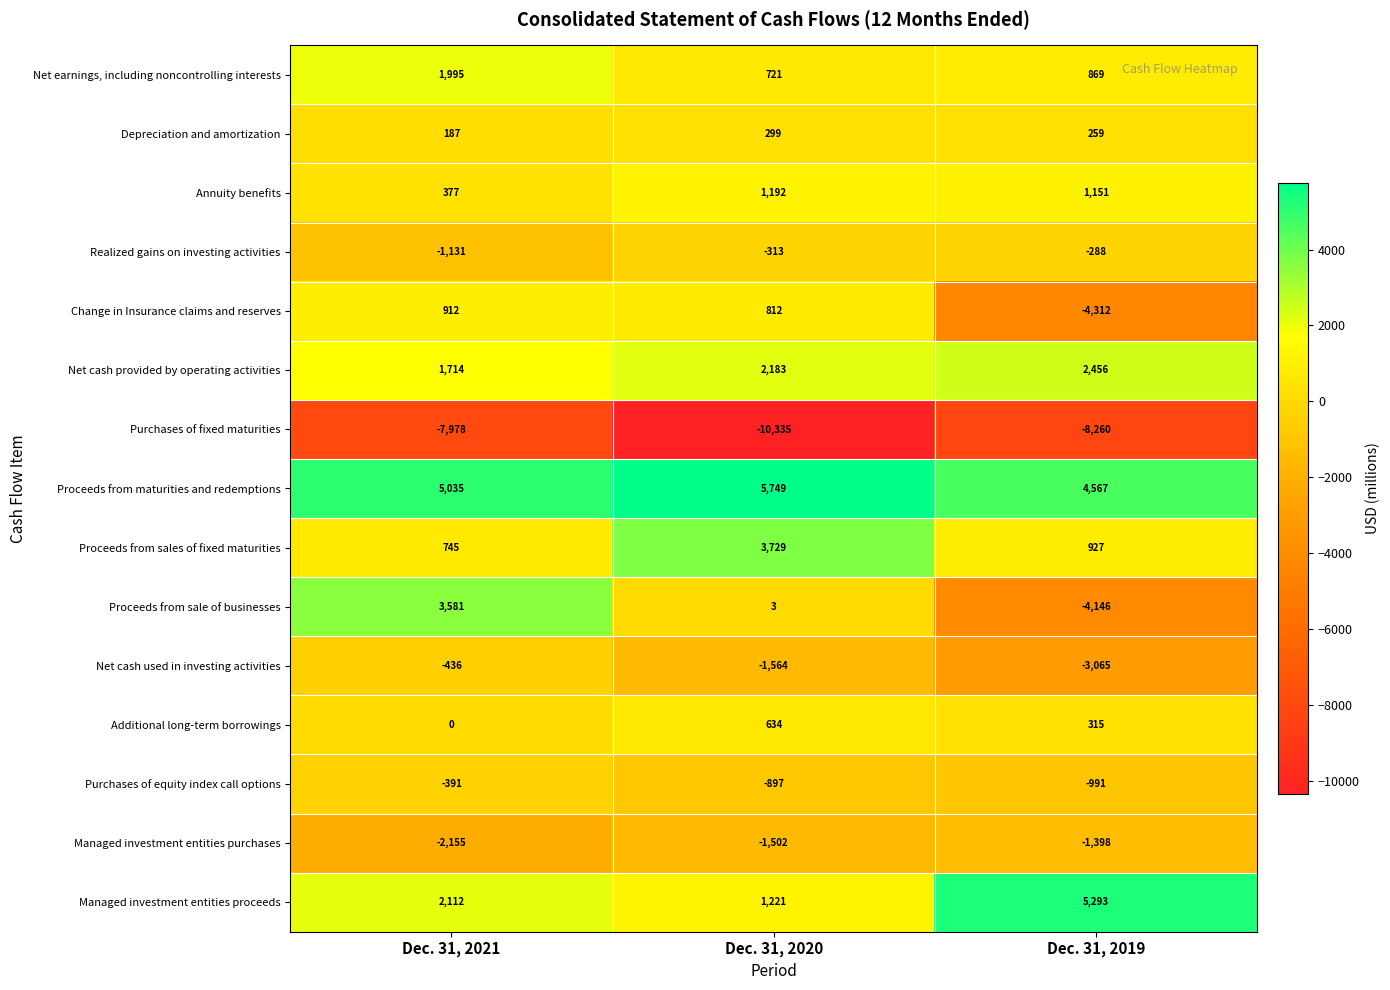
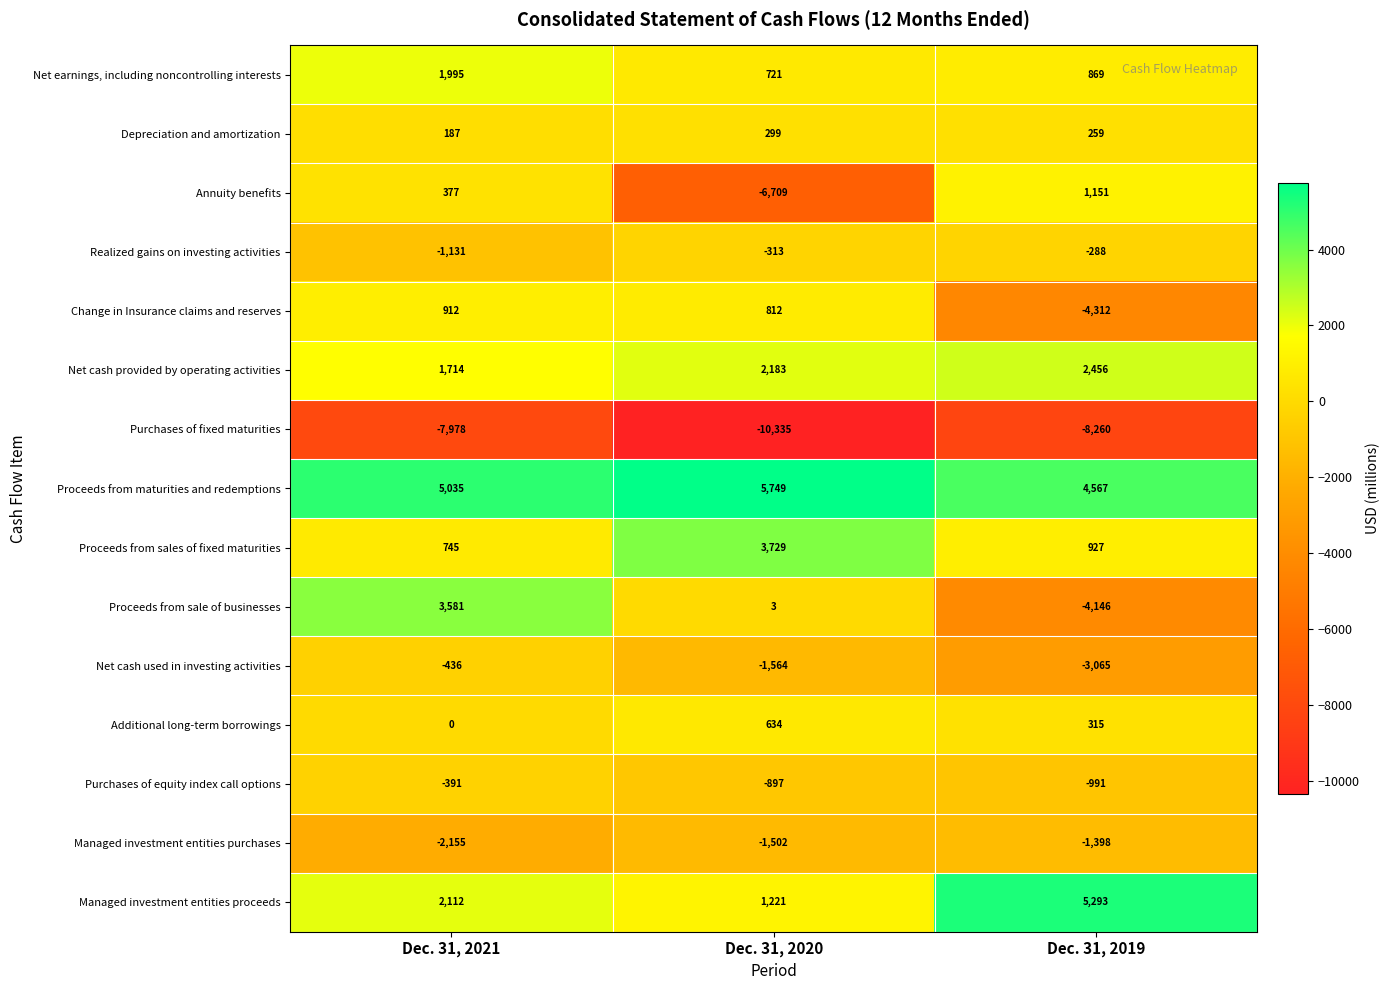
Annuity benefits, Dec. 31, 2020: 1,192 -> -6,709
